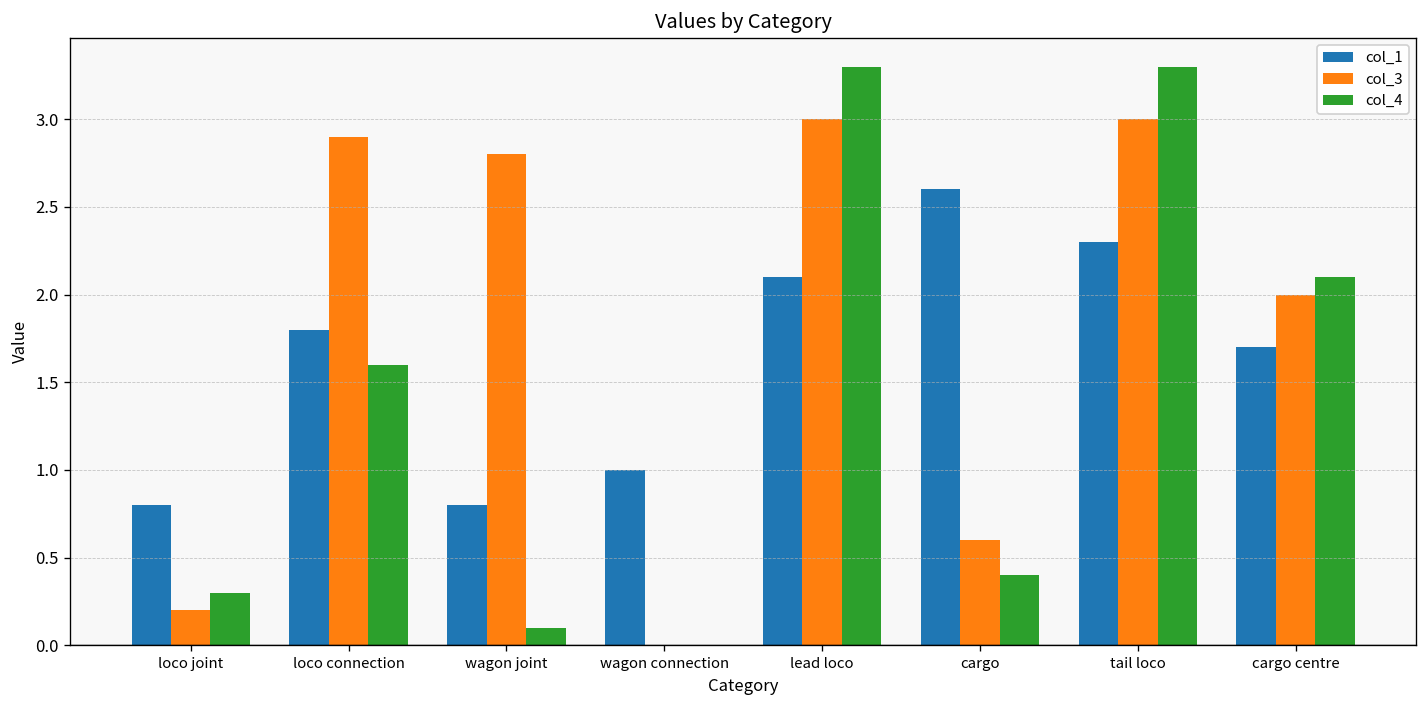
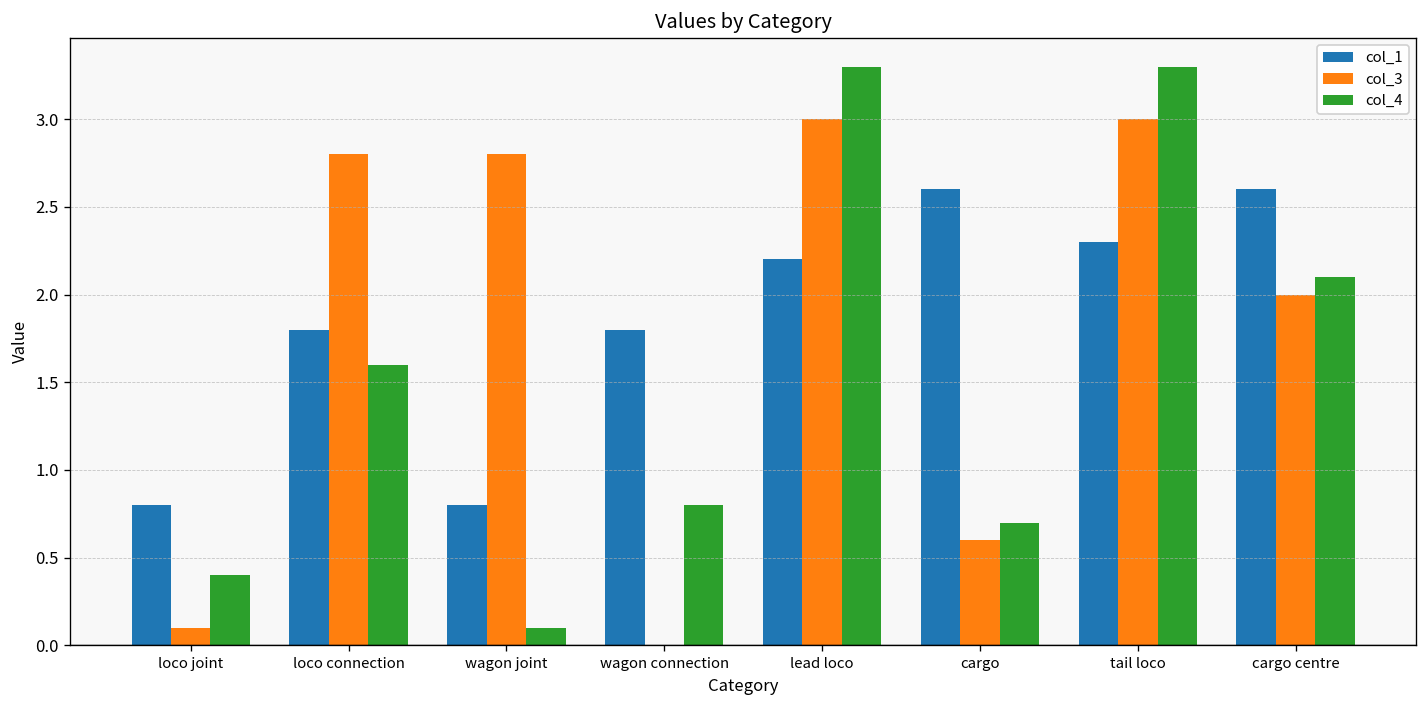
col_3, loco joint: 0.2 -> 0.1
col_4, loco joint: 0.3 -> 0.4
col_3, loco connection: 2.9 -> 2.8
col_1, wagon connection: 1.0 -> 1.8
col_4, wagon connection: 0.0 -> 0.8
col_1, lead loco: 2.1 -> 2.2
col_4, cargo: 0.4 -> 0.7
col_1, cargo centre: 1.7 -> 2.6
